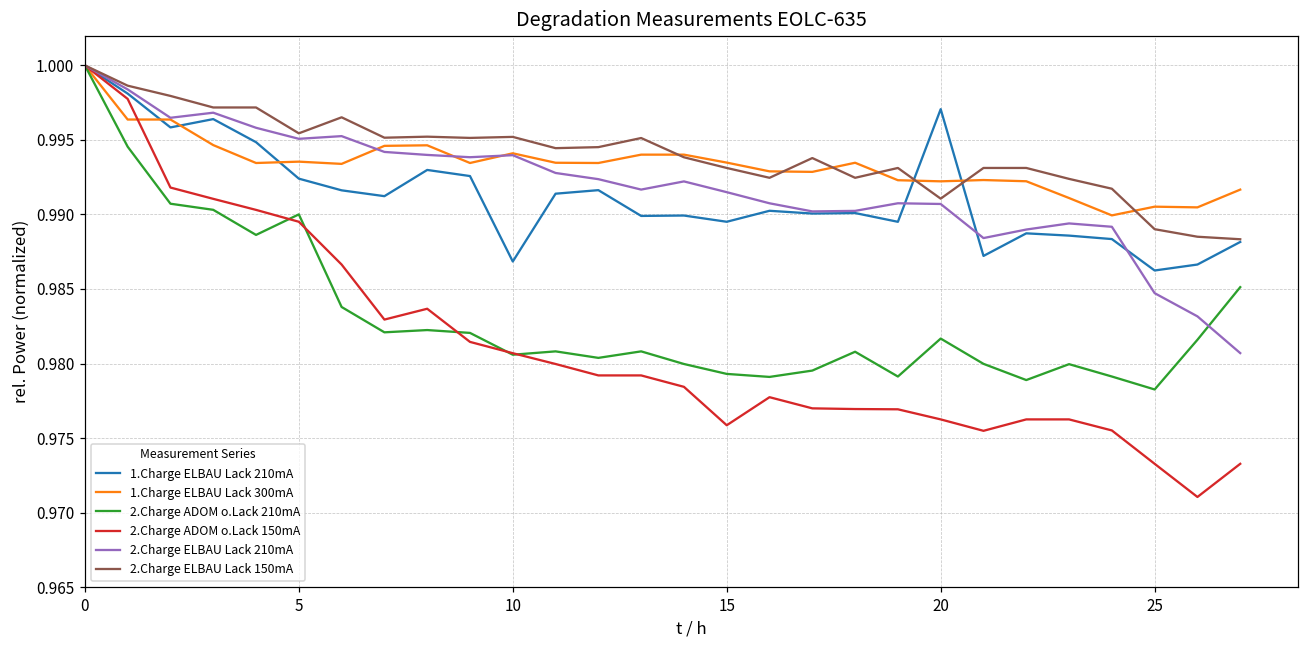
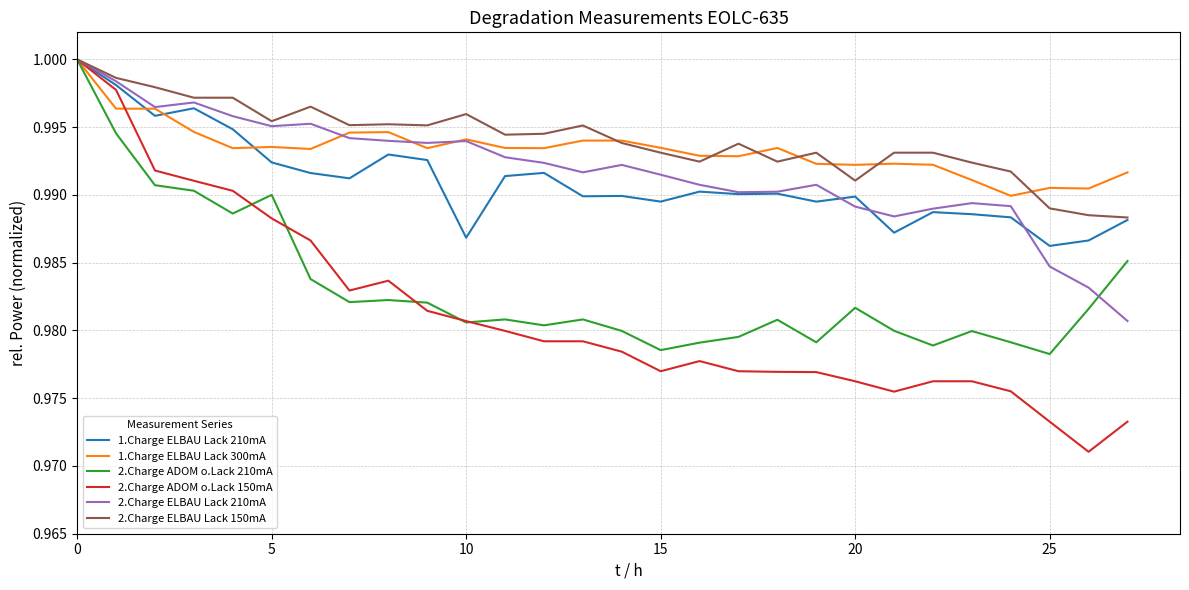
2.Charge ADOM o.Lack 150mA, 5: 0.9895 -> 0.9883
2.Charge ELBAU Lack 150mA, 10: 0.9952 -> 0.9960
2.Charge ADOM o.Lack 210mA, 15: 0.9793 -> 0.9785
2.Charge ADOM o.Lack 150mA, 15: 0.9759 -> 0.9770
1.Charge ELBAU Lack 210mA, 20: 0.9971 -> 0.9899
2.Charge ELBAU Lack 210mA, 20: 0.9907 -> 0.9891
